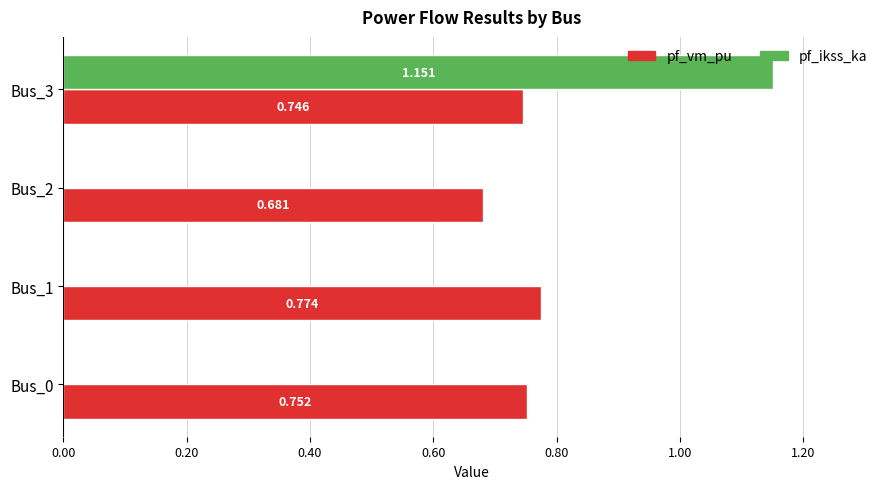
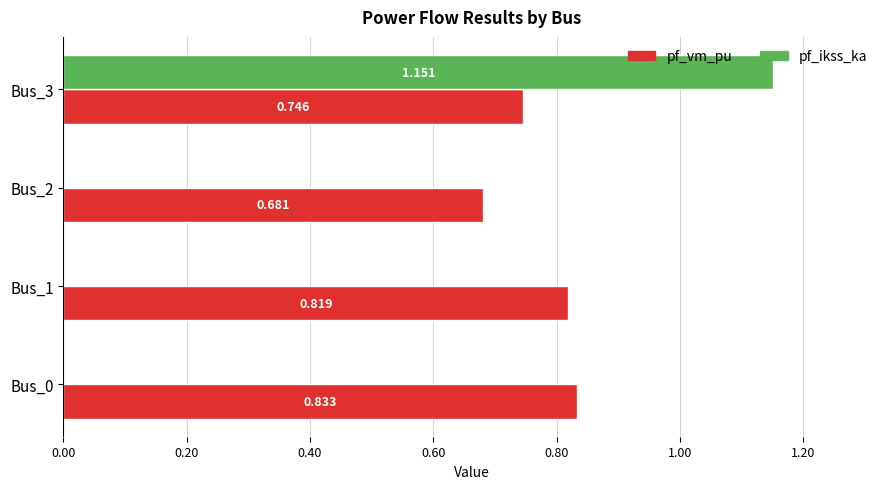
pf_vm_pu, Bus_1: 0.774 -> 0.819
pf_vm_pu, Bus_0: 0.752 -> 0.833
